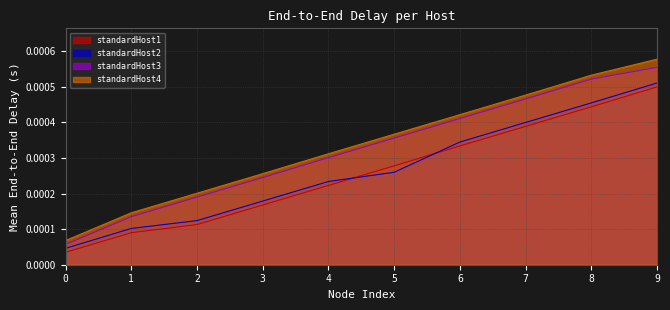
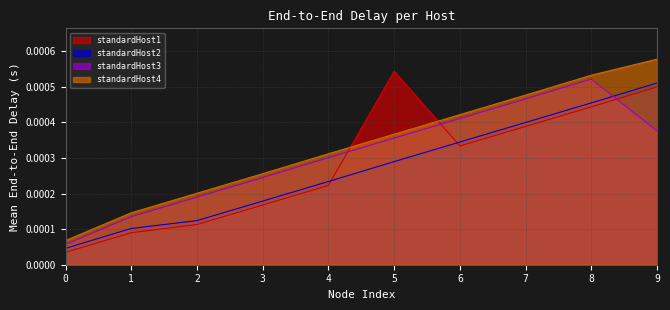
standardHost1, 5: 0.00028 -> 0.00054
standardHost2, 5: 0.00026 -> 0.00029
standardHost3, 9: 0.00056 -> 0.00038
